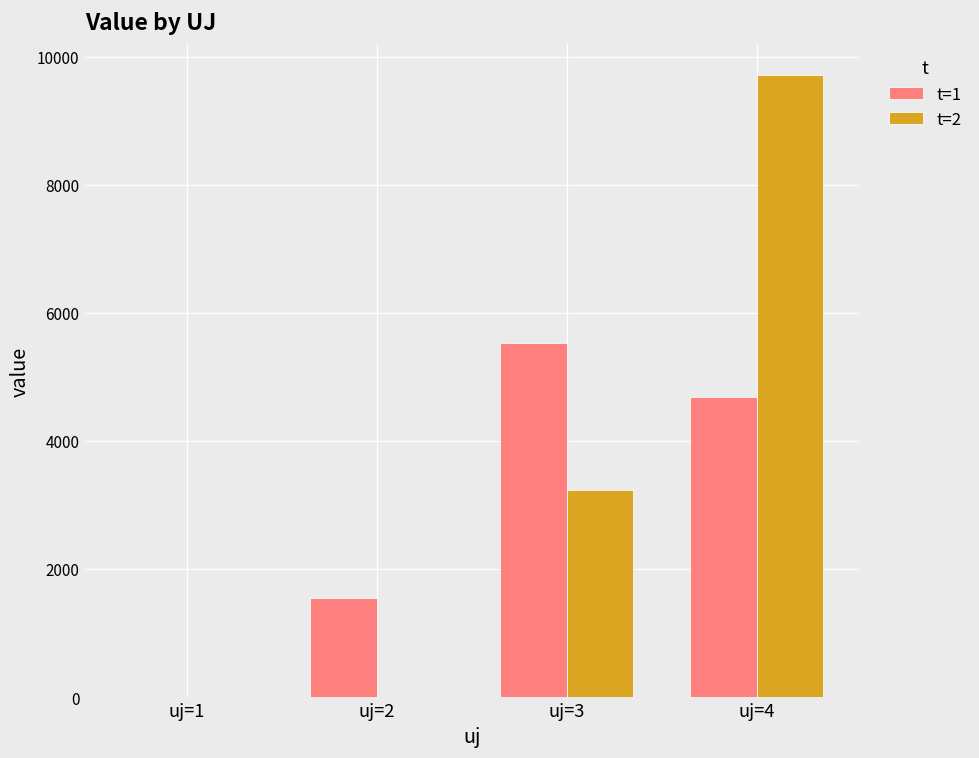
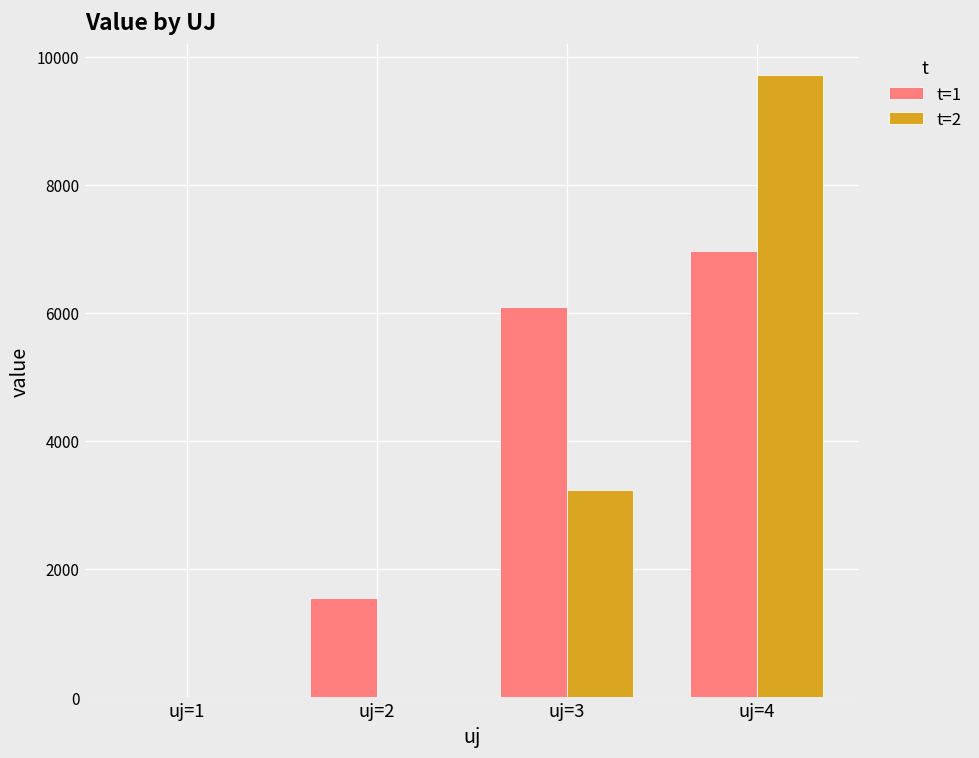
t=1, uj=3: 5500 -> 6100
t=1, uj=4: 4700 -> 7000
